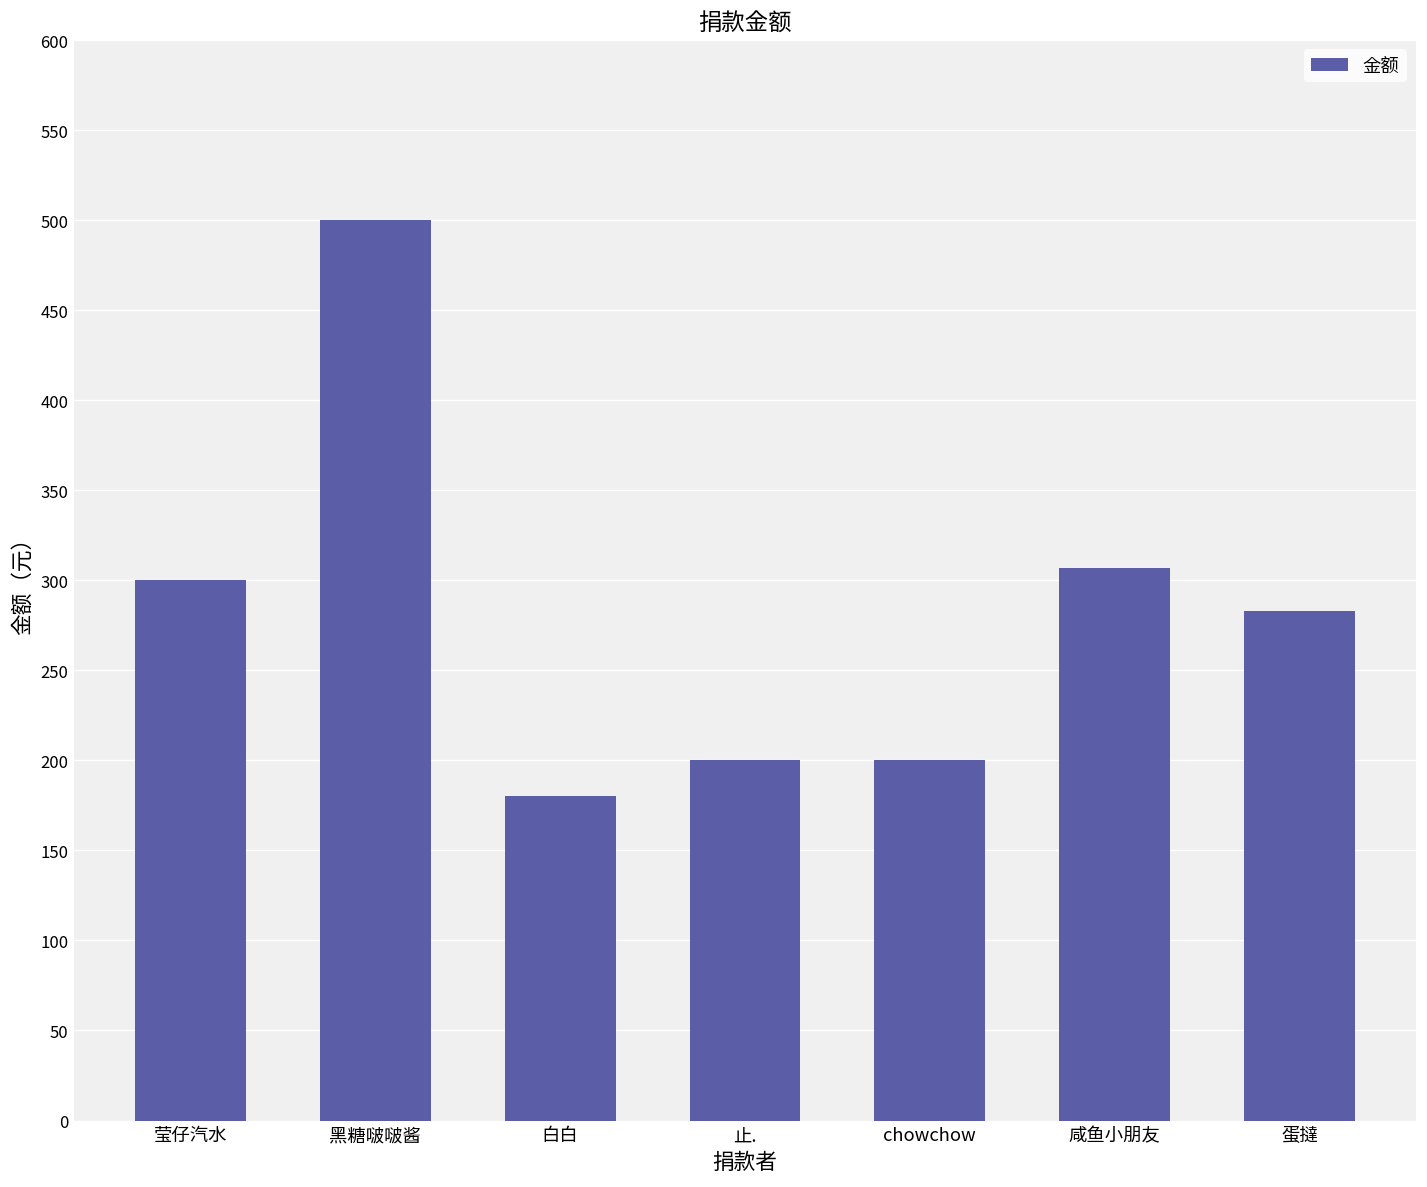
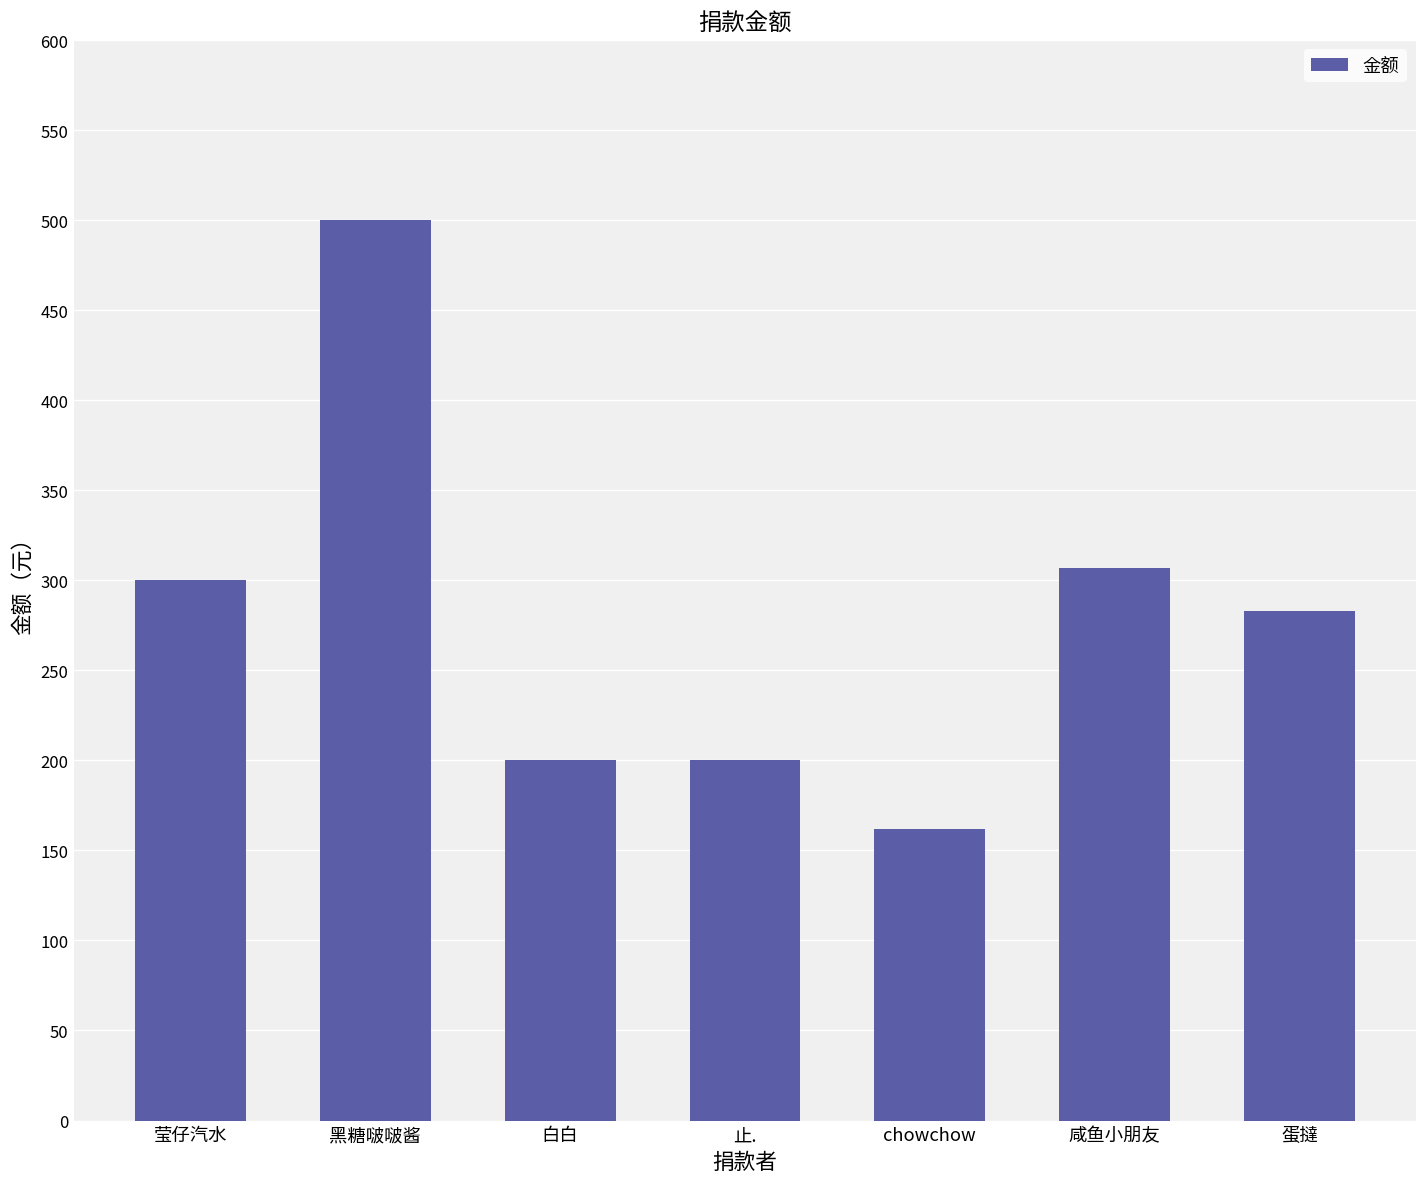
白白: 180 -> 200
chowchow: 200 -> 162
